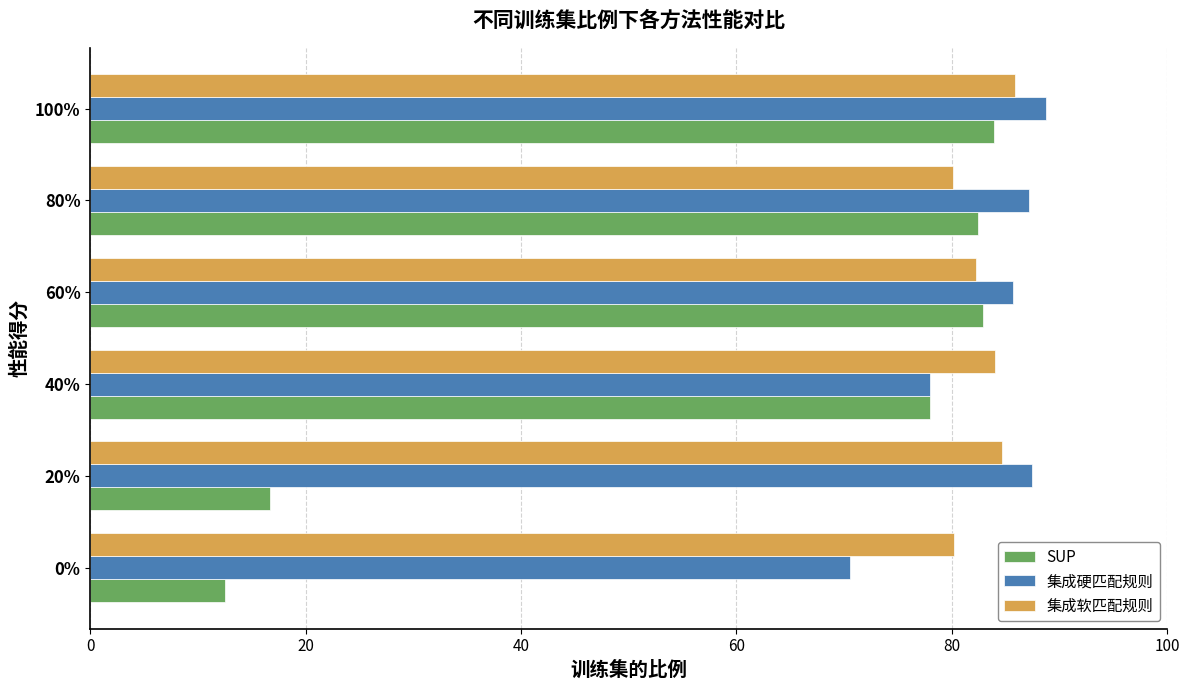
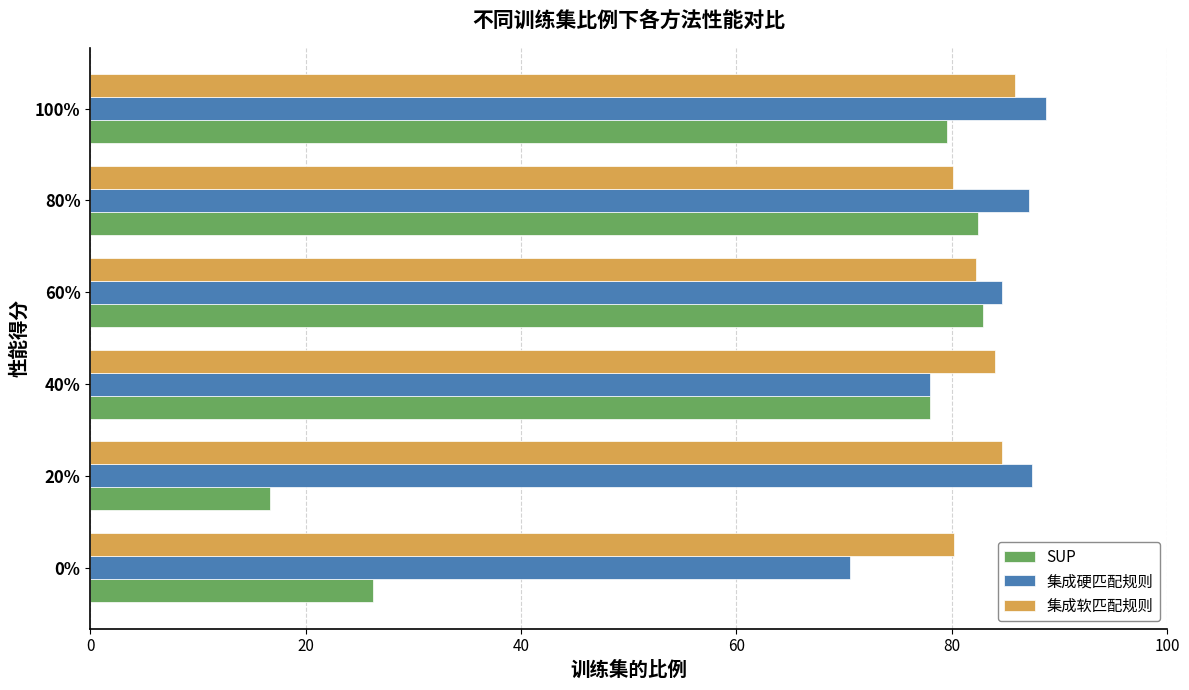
SUP, 100%: 83.9 -> 79.5
集成硬匹配规则, 60%: 85.7 -> 84.6
SUP, 0%: 12.5 -> 26.3
